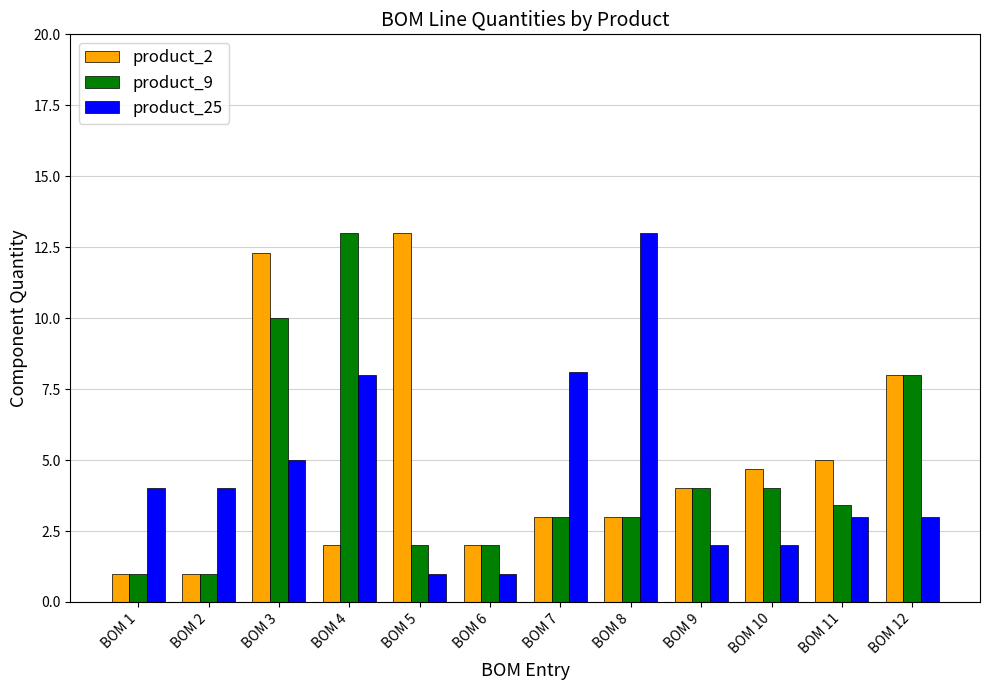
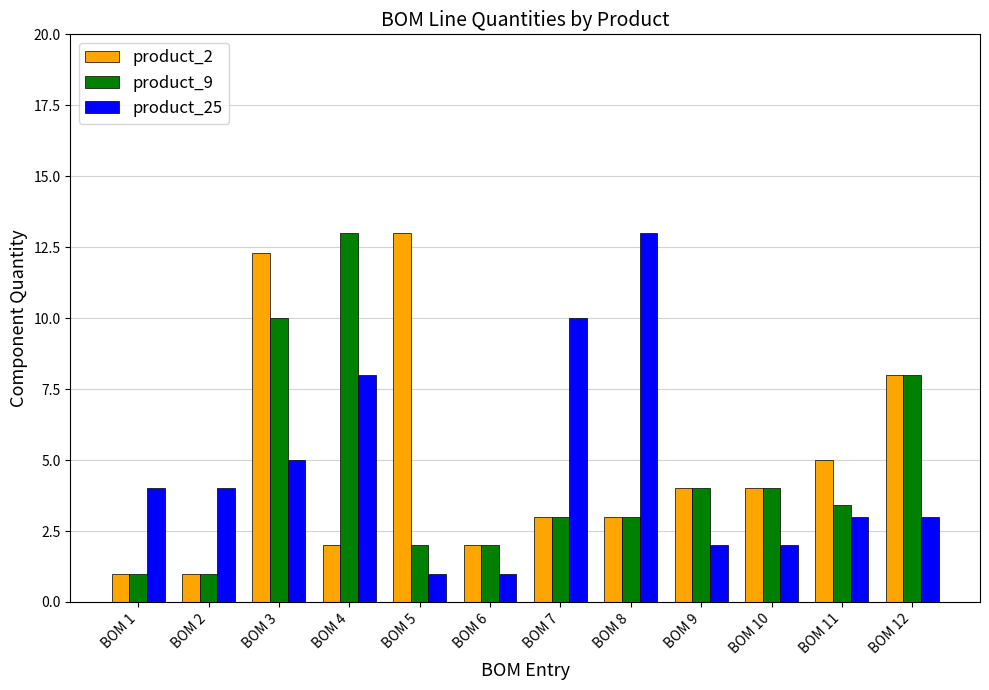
product_25, BOM 7: 8.1 -> 10.0
product_2, BOM 10: 4.7 -> 4.0
